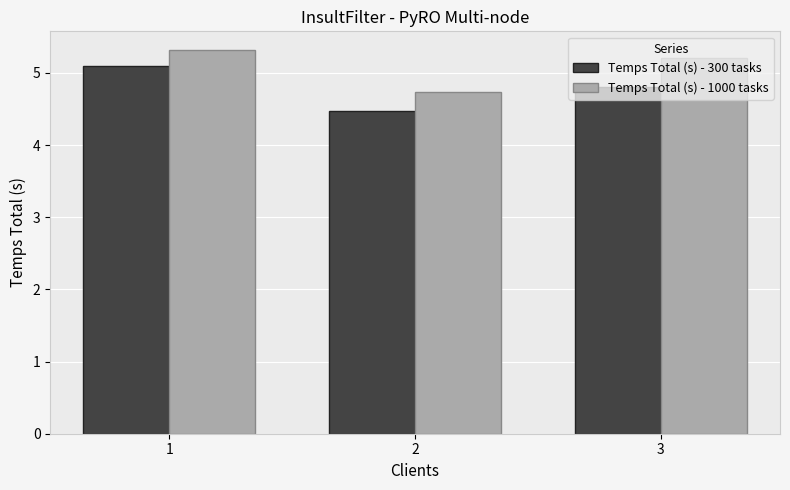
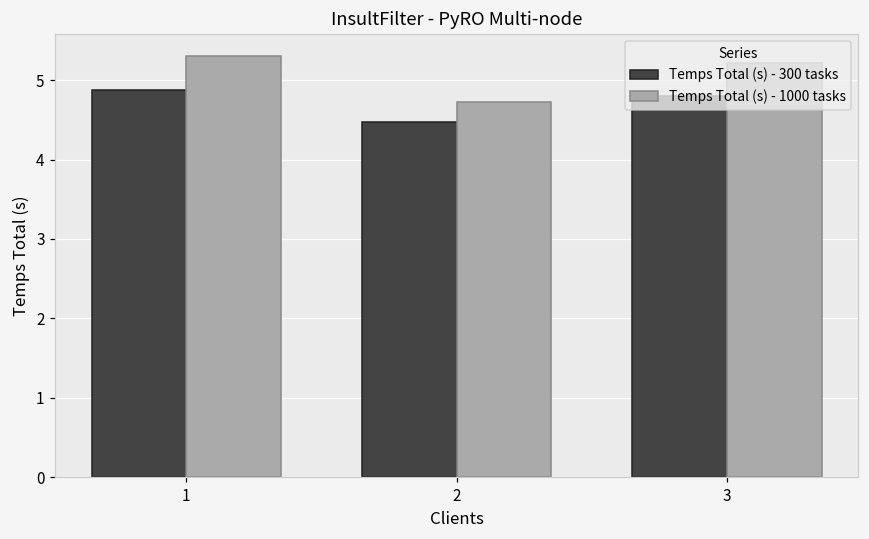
Temps Total (s) - 300 tasks, 1: 5.1 -> 4.9
